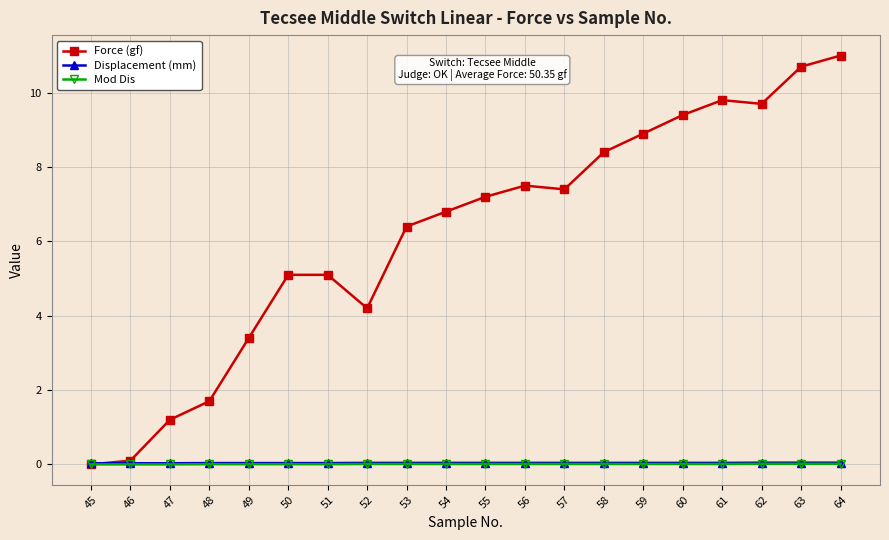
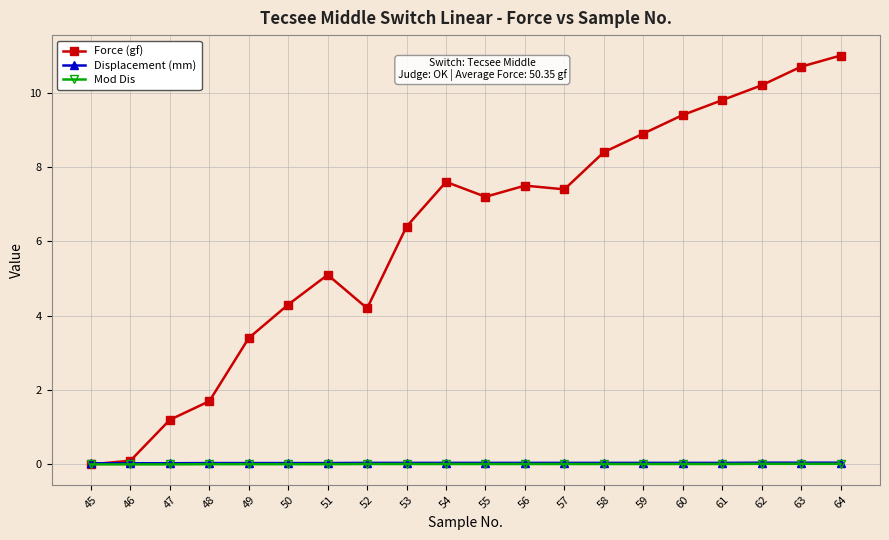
Force (gf), 50: 5.1 -> 4.3
Force (gf), 54: 6.8 -> 7.6
Force (gf), 62: 9.7 -> 10.2
